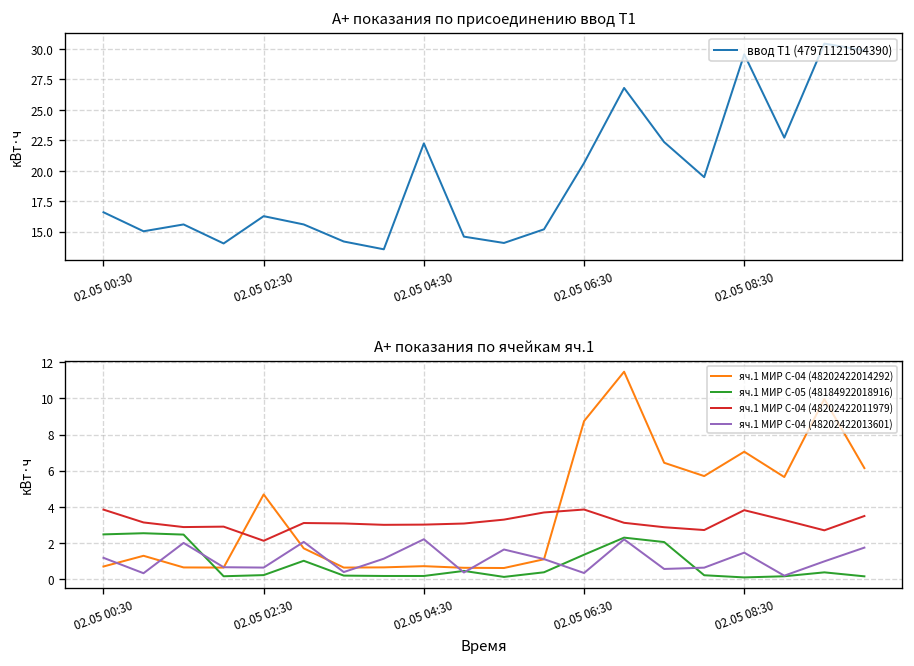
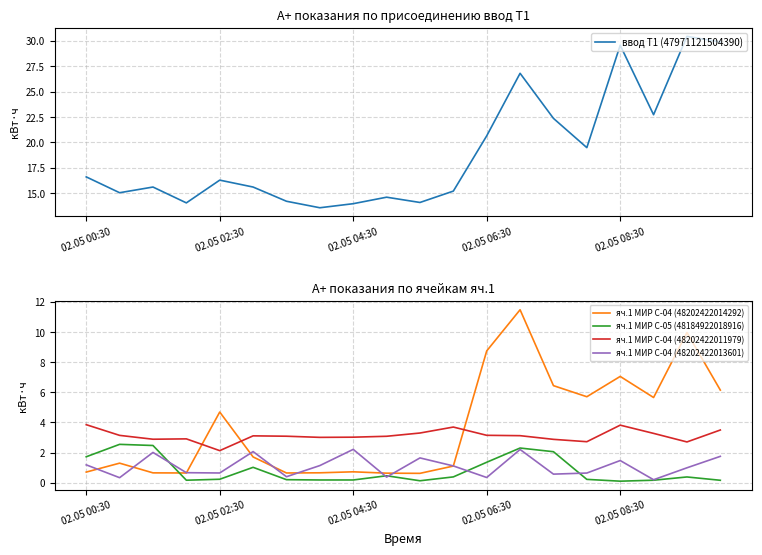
А+ показания по присоединению ввод Т1, 02.05 04:30: 22.3 -> 14.0
А+ показания по ячейкам яч.1, яч.1 МИР С-05 (48184922018916), 02.05 00:30: 2.5 -> 1.7
А+ показания по ячейкам яч.1, яч.1 МИР С-04 (48202422011979), 02.05 06:30: 3.9 -> 3.1
